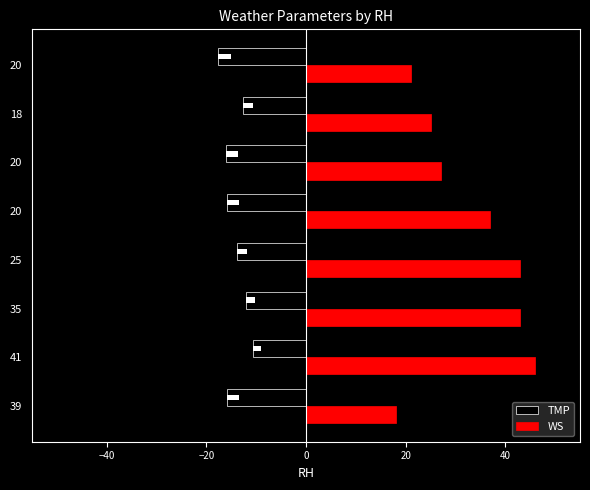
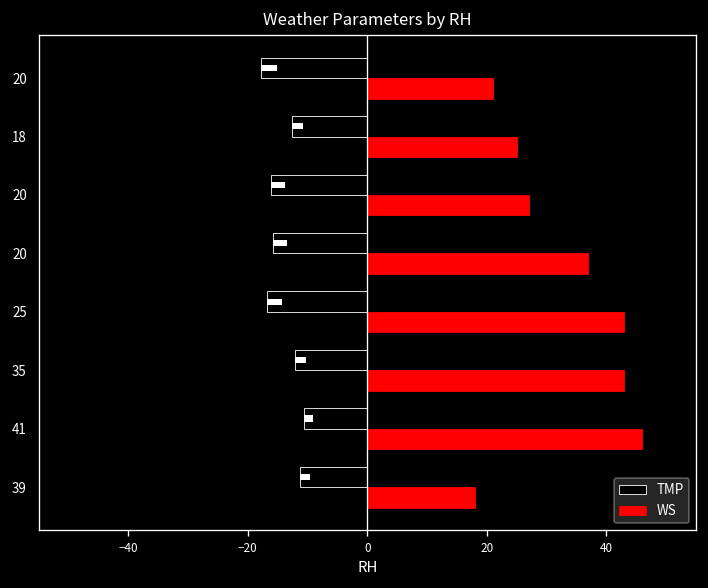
TMP, 25: -14 -> -17
TMP, 39: -16 -> -11
